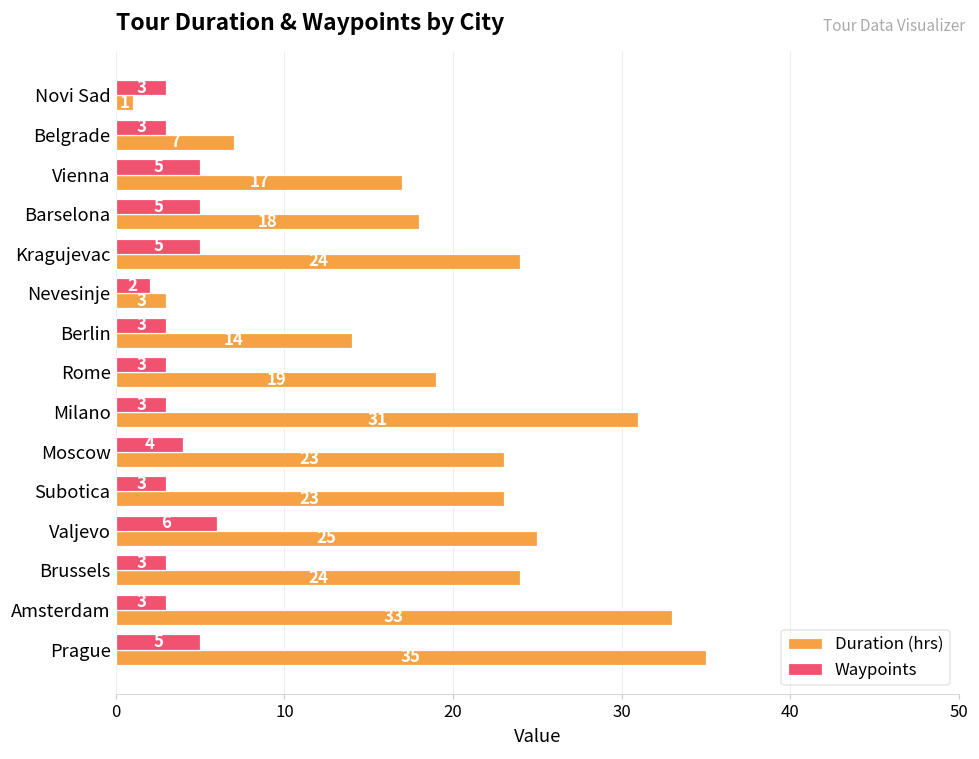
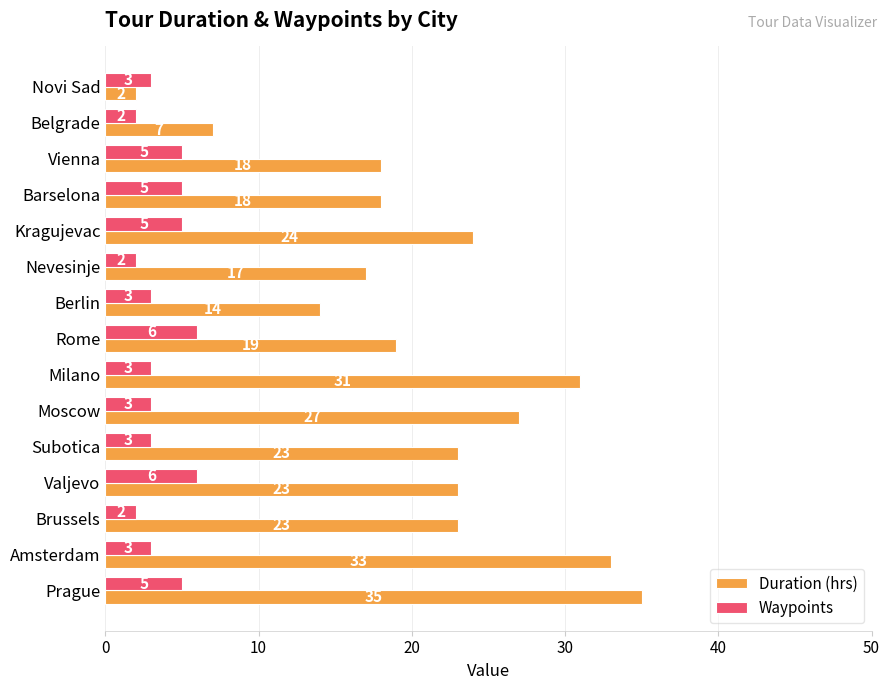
Duration (hrs), Novi Sad: 1 -> 2
Waypoints, Belgrade: 3 -> 2
Duration (hrs), Vienna: 17 -> 18
Duration (hrs), Nevesinje: 3 -> 17
Waypoints, Rome: 3 -> 6
Waypoints, Moscow: 4 -> 3
Duration (hrs), Moscow: 23 -> 27
Duration (hrs), Valjevo: 25 -> 23
Waypoints, Brussels: 3 -> 2
Duration (hrs), Brussels: 24 -> 23
